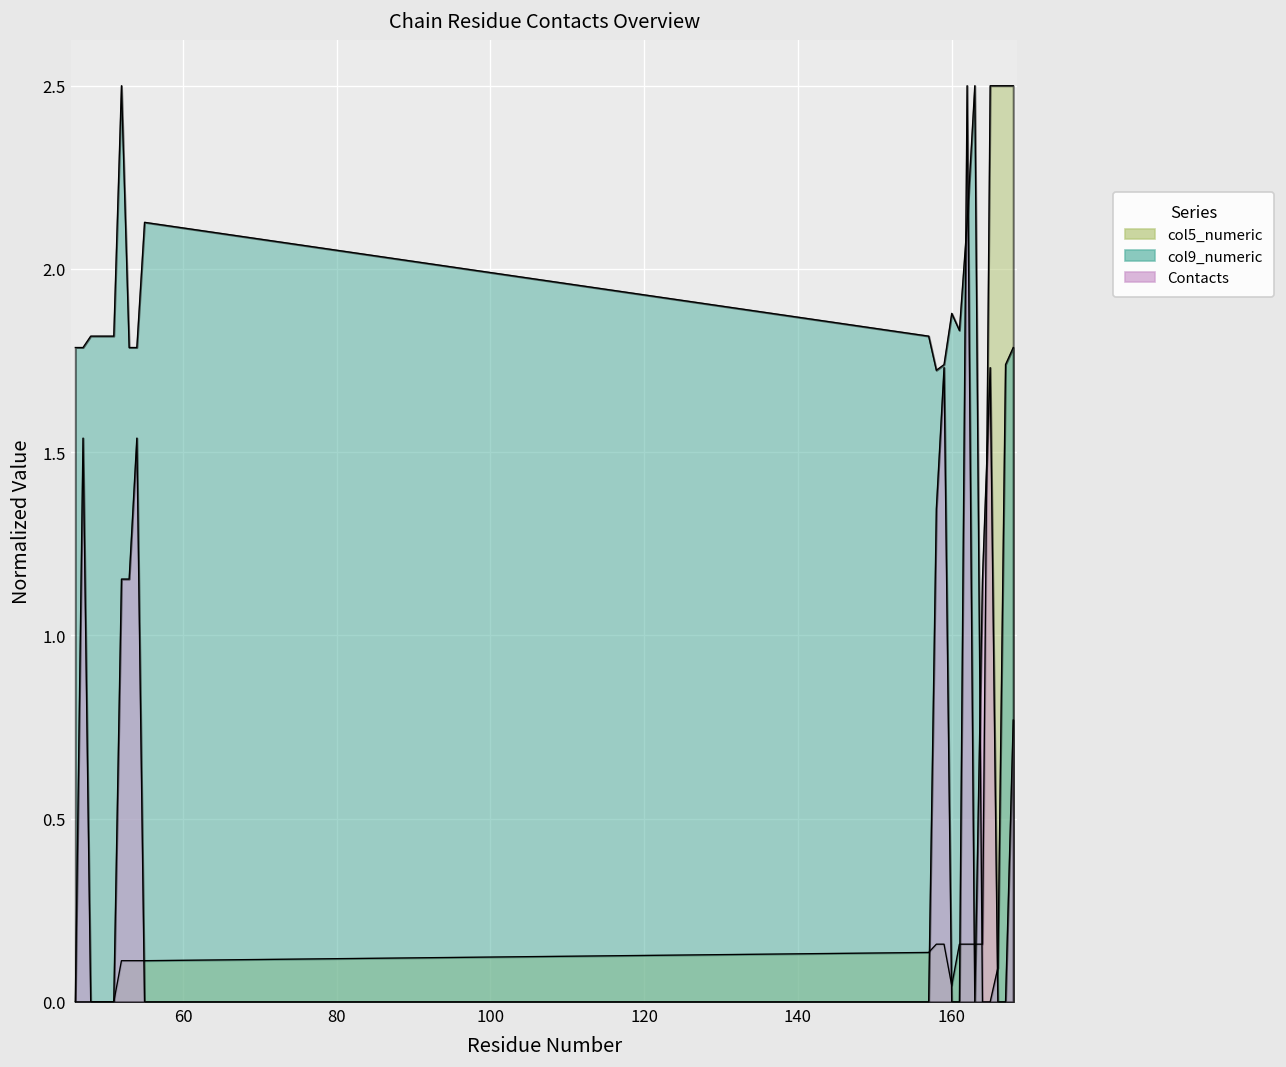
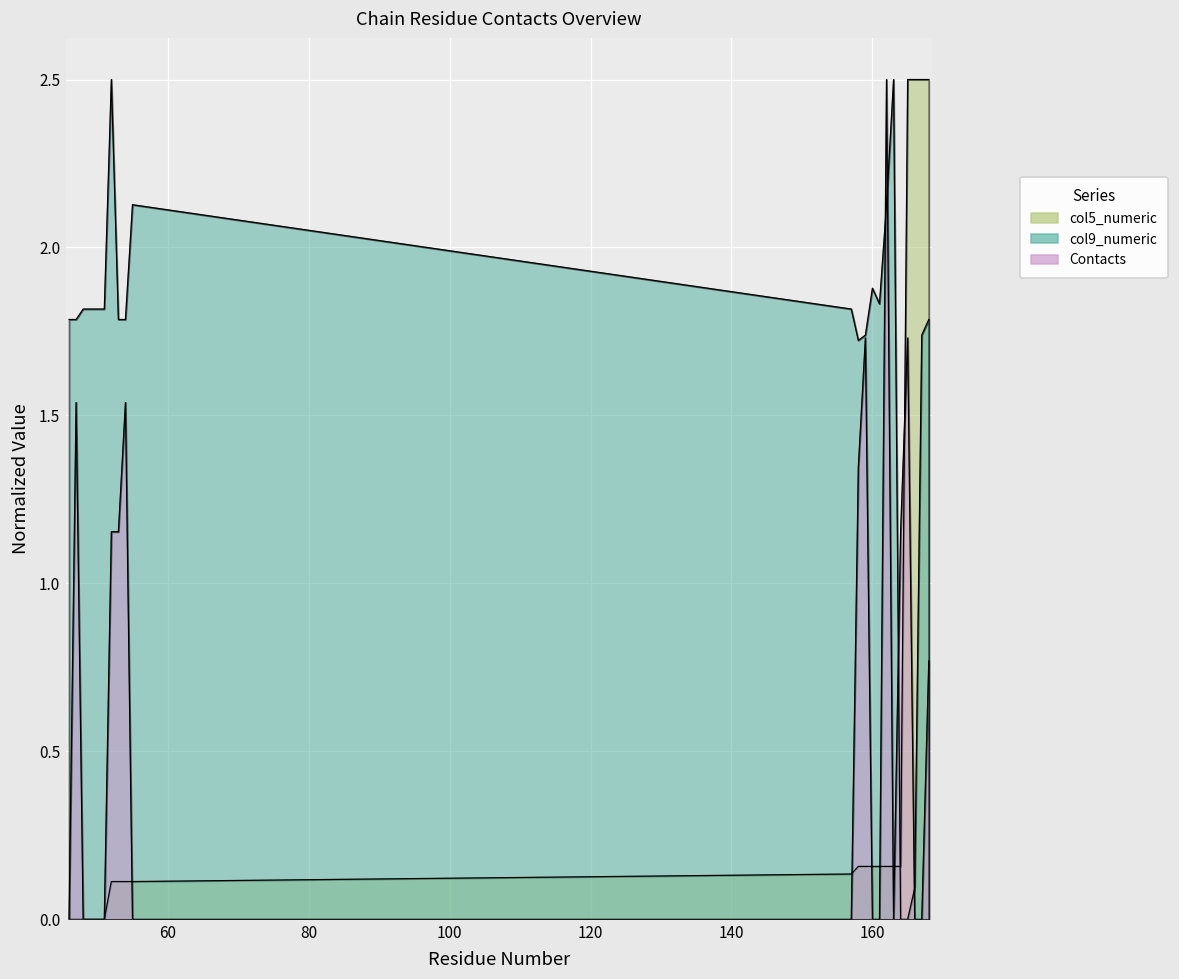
col5_numeric, 160: 0.05 -> 0.16
